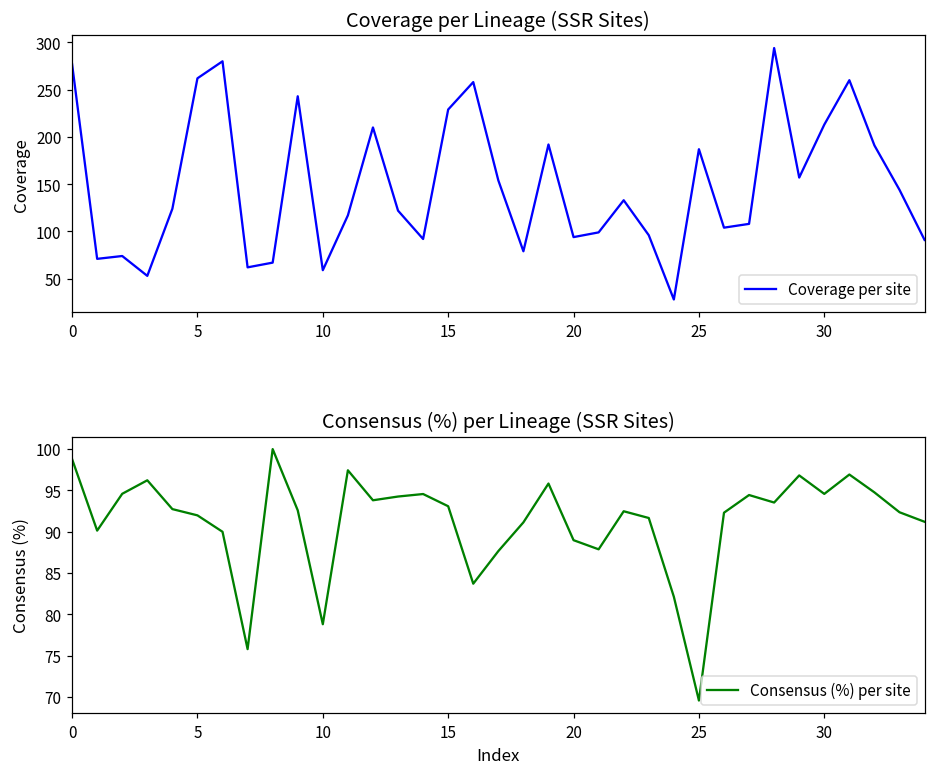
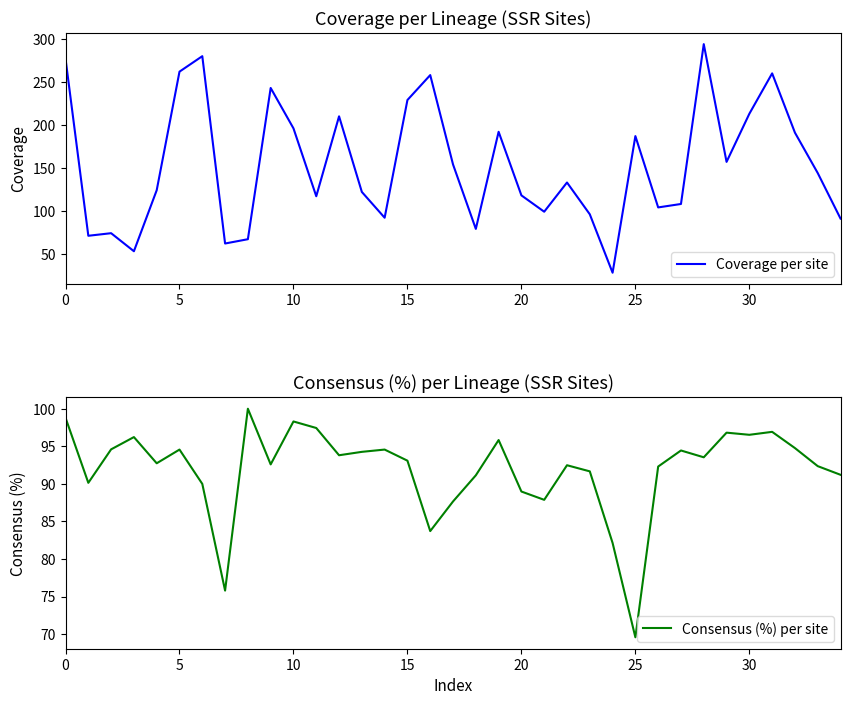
Coverage per Lineage (SSR Sites), 10: 60 -> 200
Coverage per Lineage (SSR Sites), 20: 90 -> 120
Consensus (%) per Lineage (SSR Sites), 5: 92 -> 95
Consensus (%) per Lineage (SSR Sites), 10: 79 -> 98
Consensus (%) per Lineage (SSR Sites), 30: 95 -> 97
